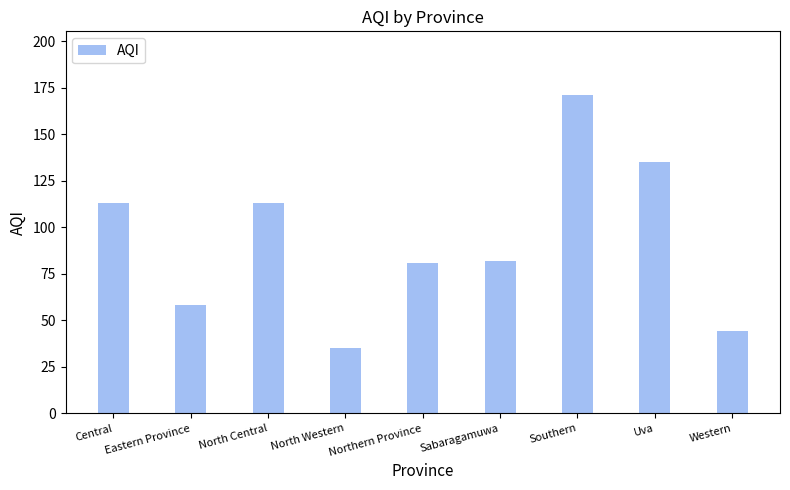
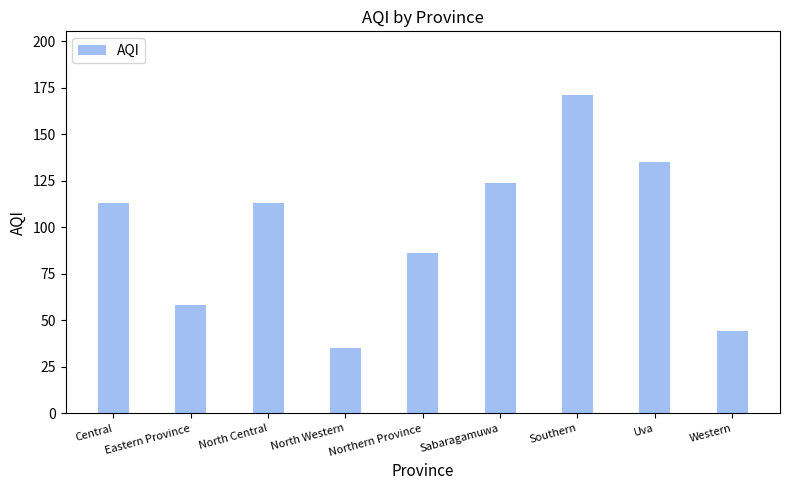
Northern Province: 81 -> 86
Sabaragamuwa: 82 -> 124
